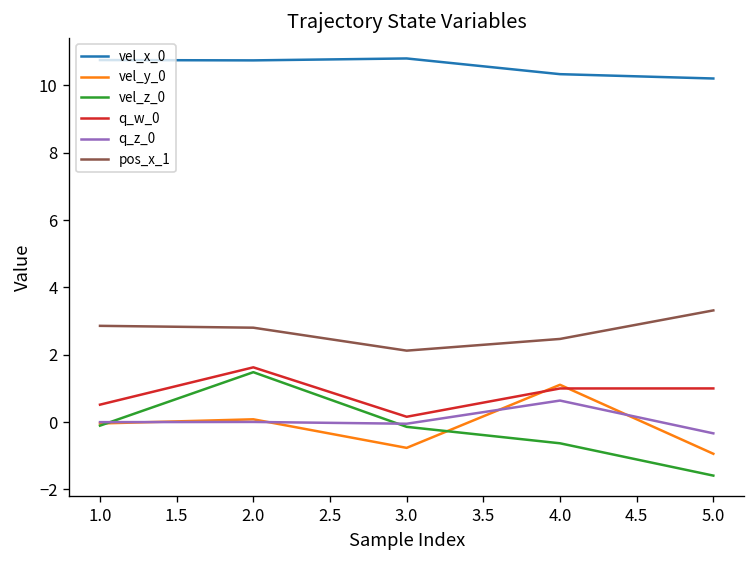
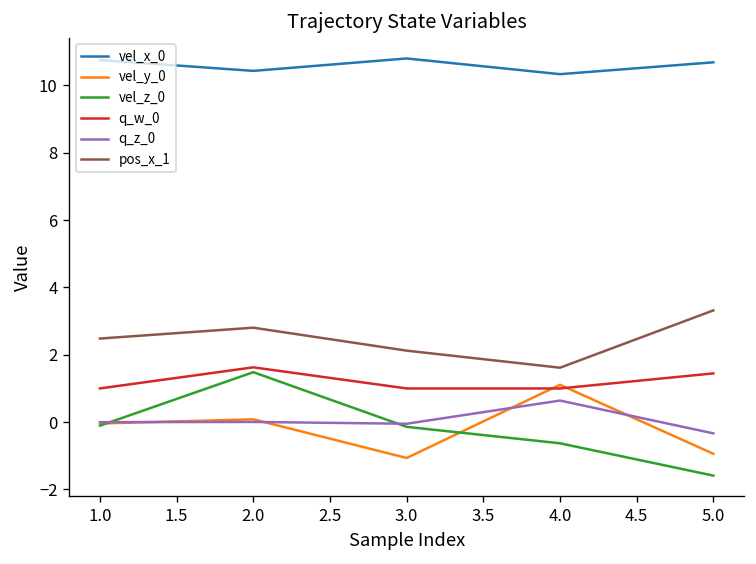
q_w_0, 1.0: 0.5 -> 1.0
pos_x_1, 1.0: 2.9 -> 2.5
vel_x_0, 2.0: 10.7 -> 10.4
vel_y_0, 3.0: -0.8 -> -1.1
q_w_0, 3.0: 0.2 -> 1.0
pos_x_1, 4.0: 2.5 -> 1.6
vel_x_0, 5.0: 10.2 -> 10.7
q_w_0, 5.0: 1.0 -> 1.4
